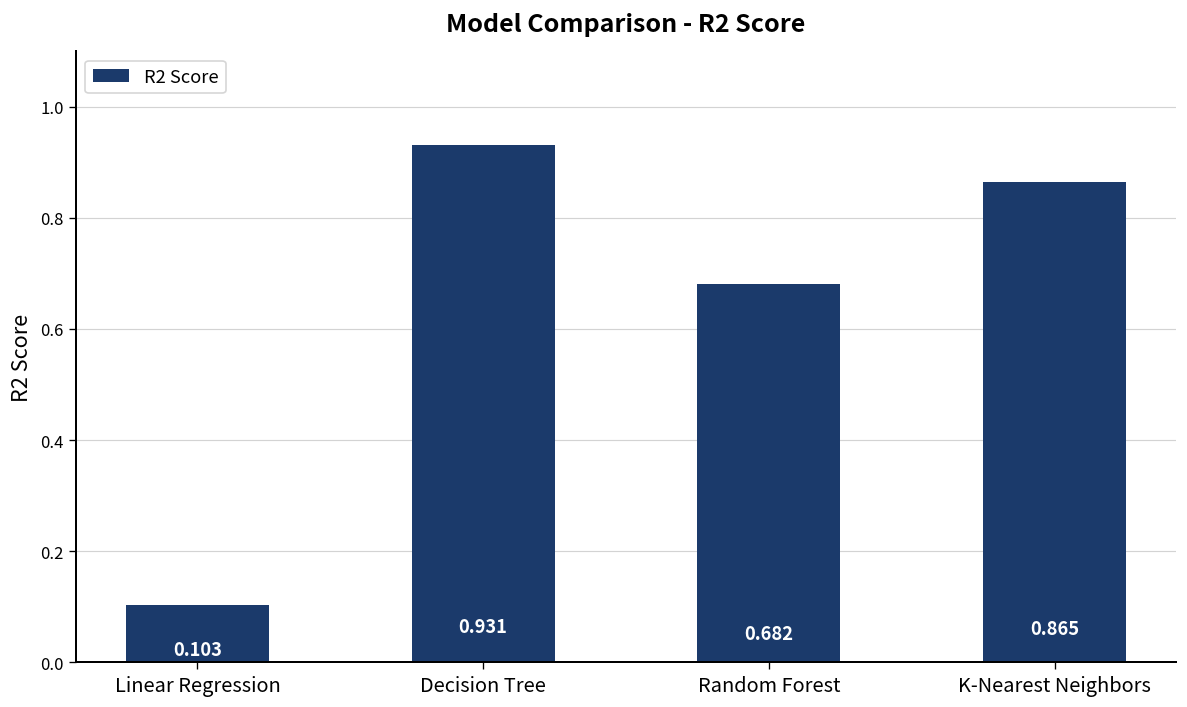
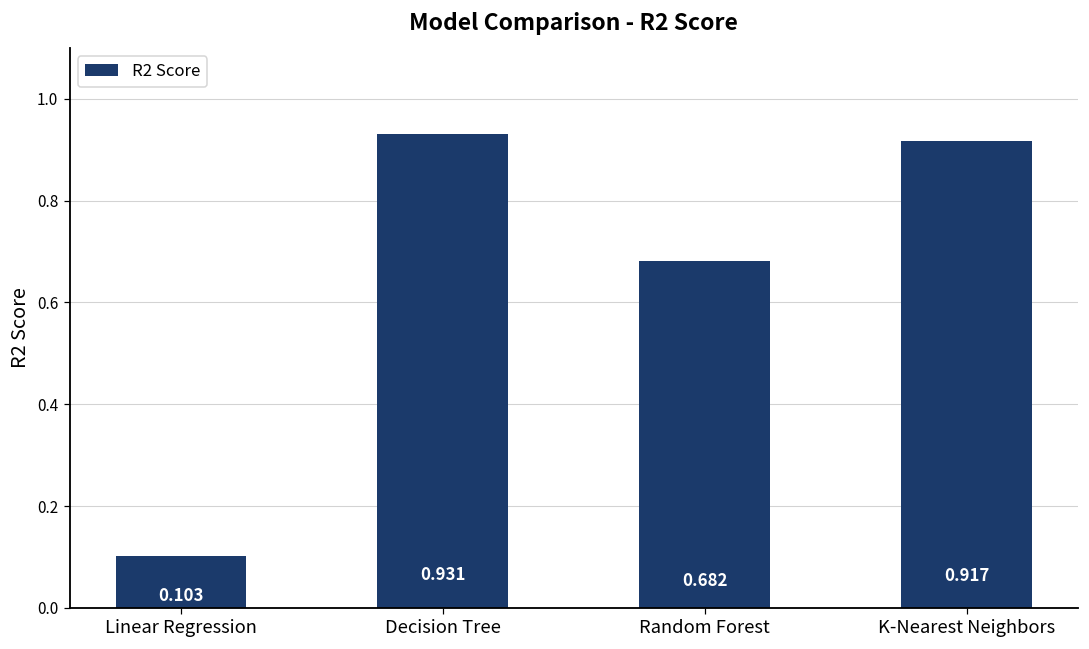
K-Nearest Neighbors: 0.865 -> 0.917
